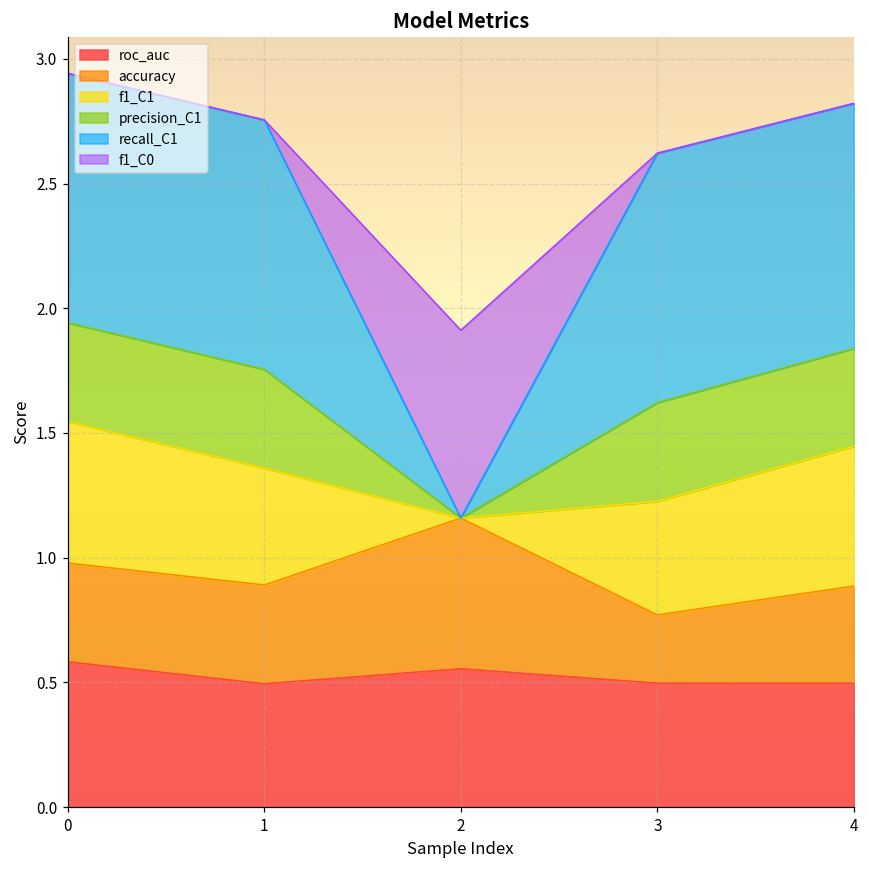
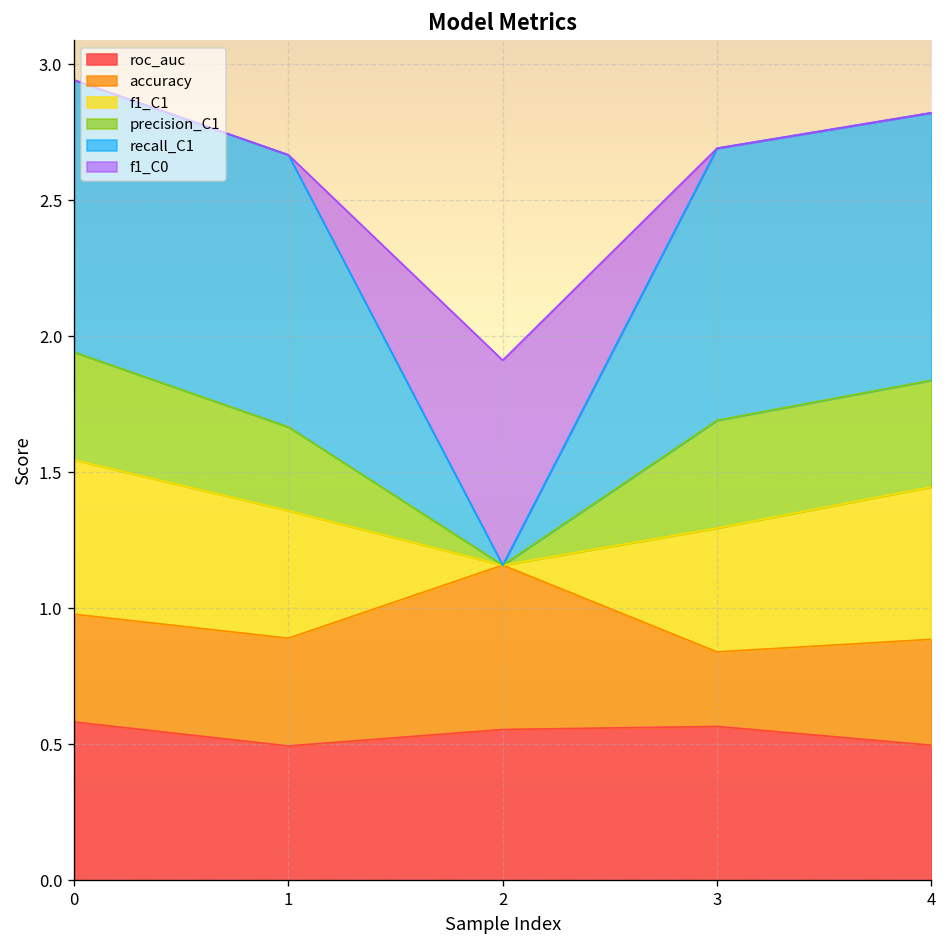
precision_C1, 1: 0.40 -> 0.31
roc_auc, 3: 0.50 -> 0.57
